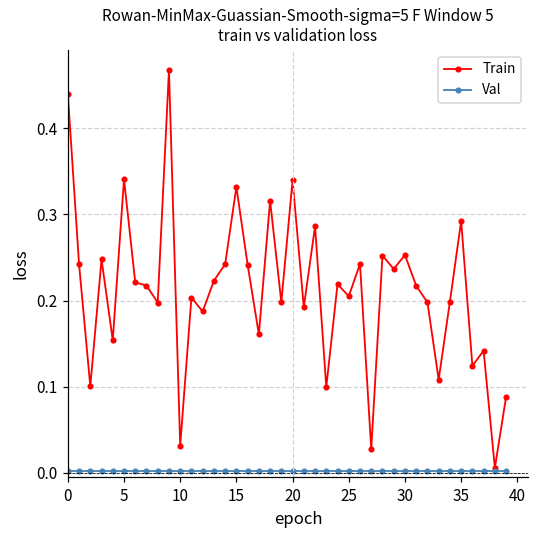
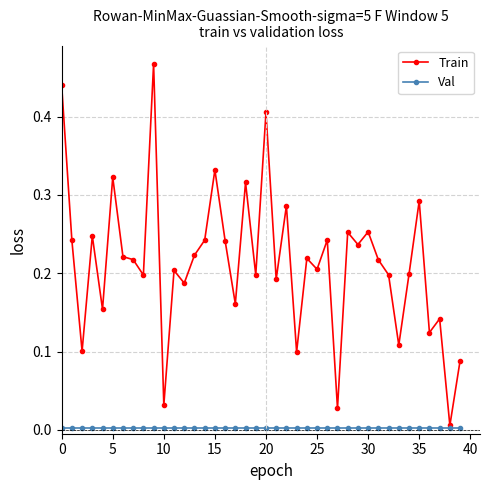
Train, 5: 0.34 -> 0.32
Train, 20: 0.34 -> 0.41
